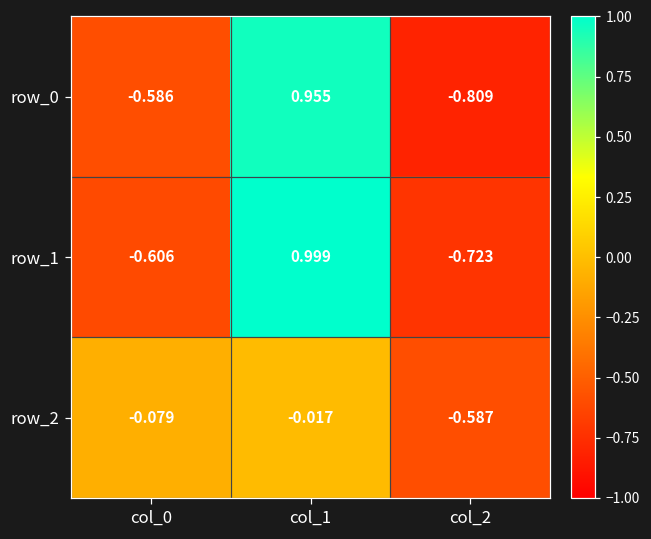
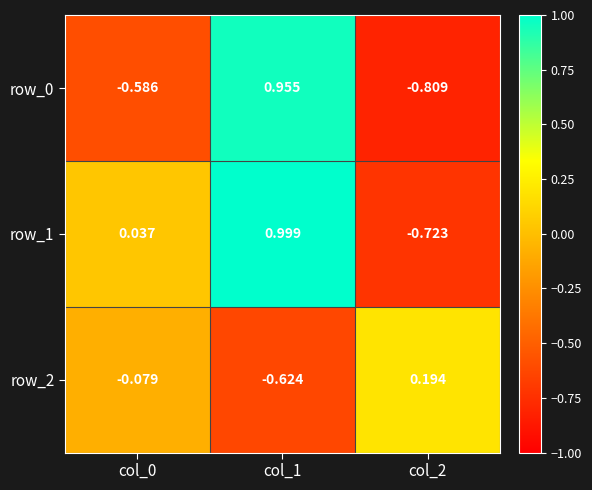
row_1, col_0: -0.606 -> 0.037
row_2, col_1: -0.017 -> -0.624
row_2, col_2: -0.587 -> 0.194
